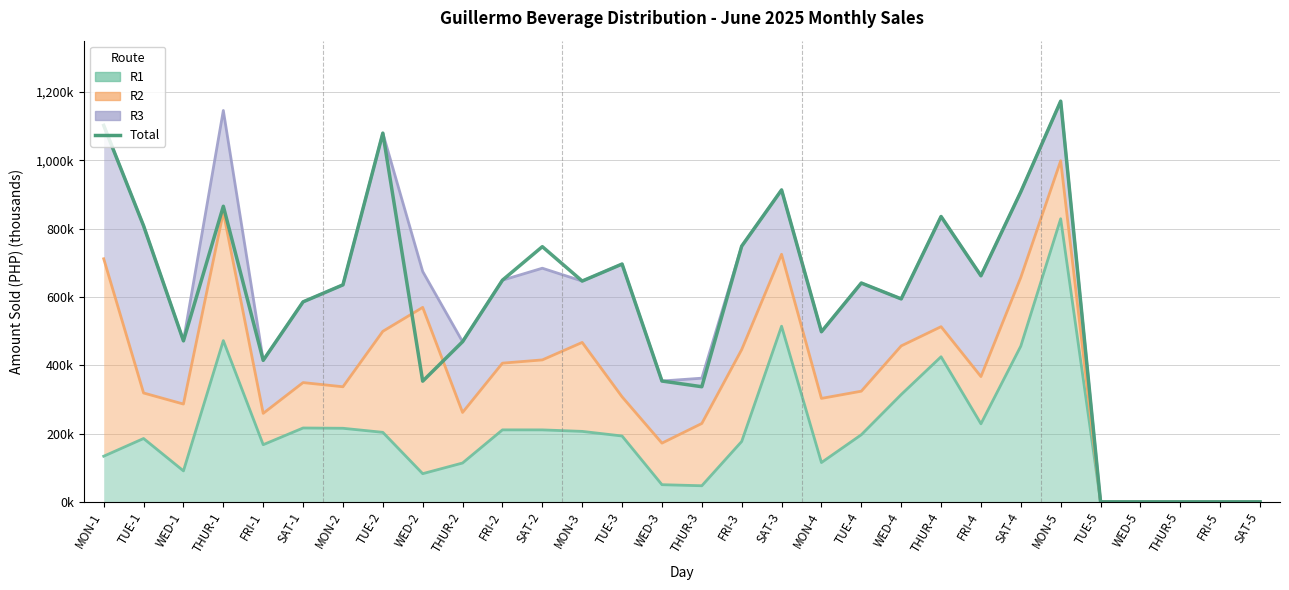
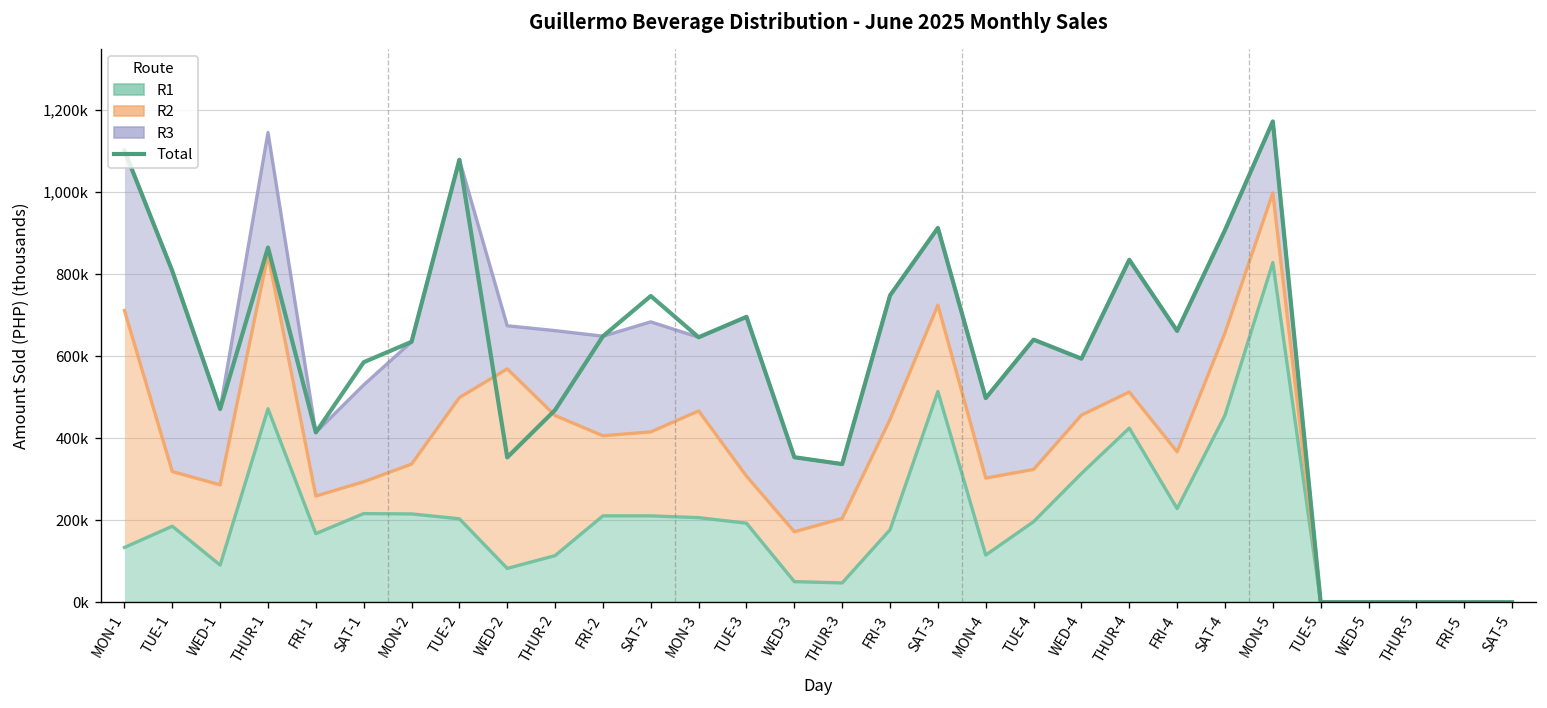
R2, SAT-1: 130,000 -> 80,000
R2, THUR-2: 150,000 -> 340,000
R2, THUR-3: 180,000 -> 160,000
